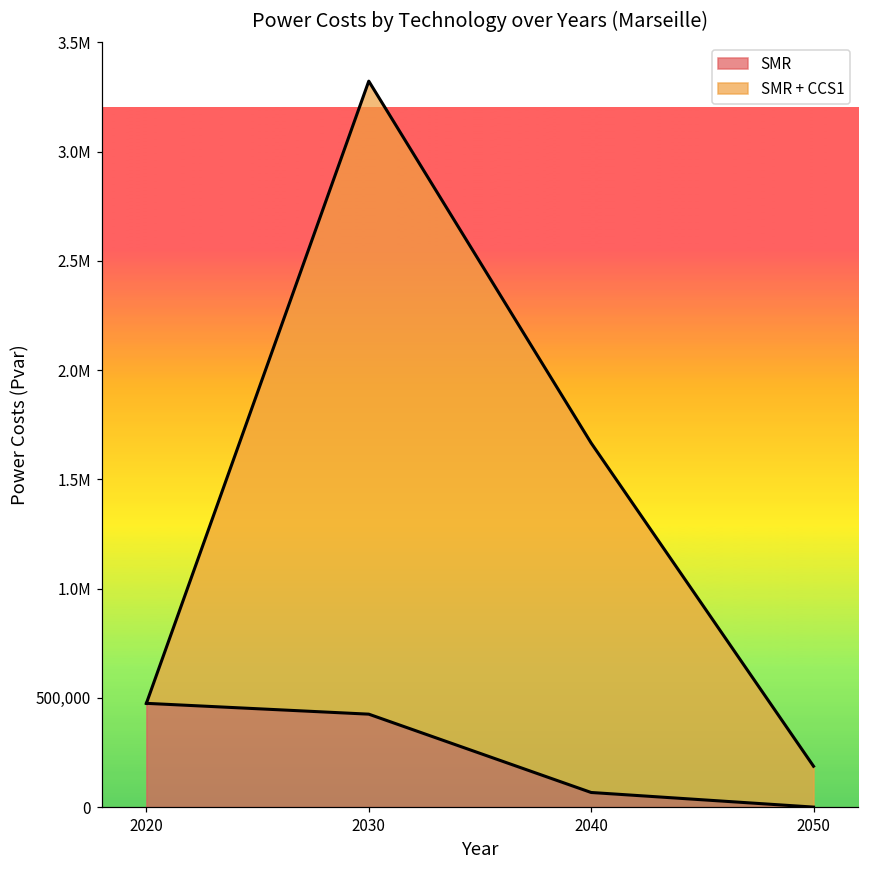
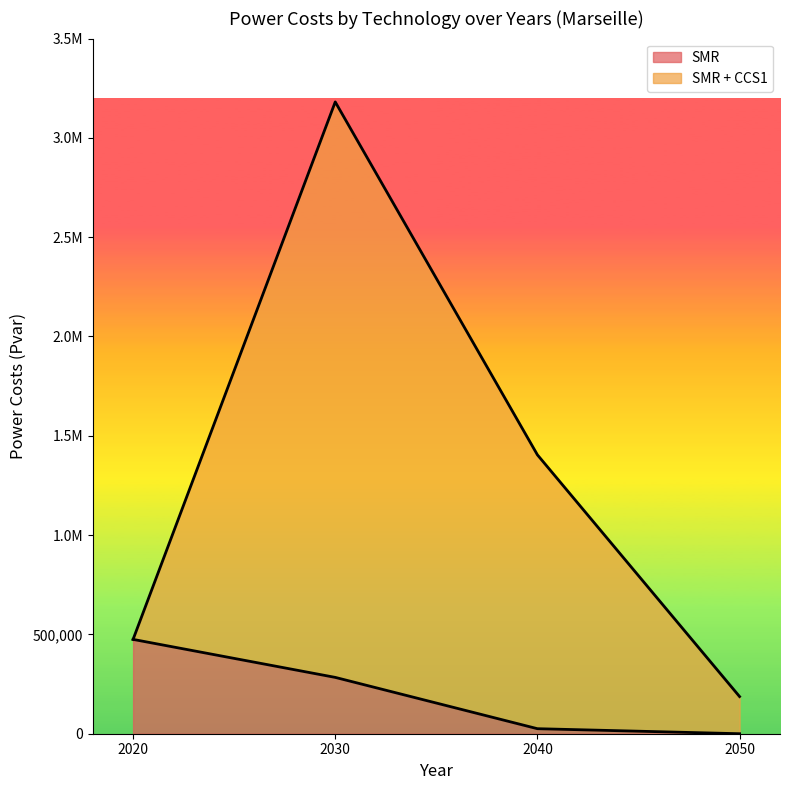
SMR, 2030: 430,000 -> 280,000
SMR, 2040: 70,000 -> 30,000
SMR + CCS1, 2040: 1,600,000 -> 1,380,000
